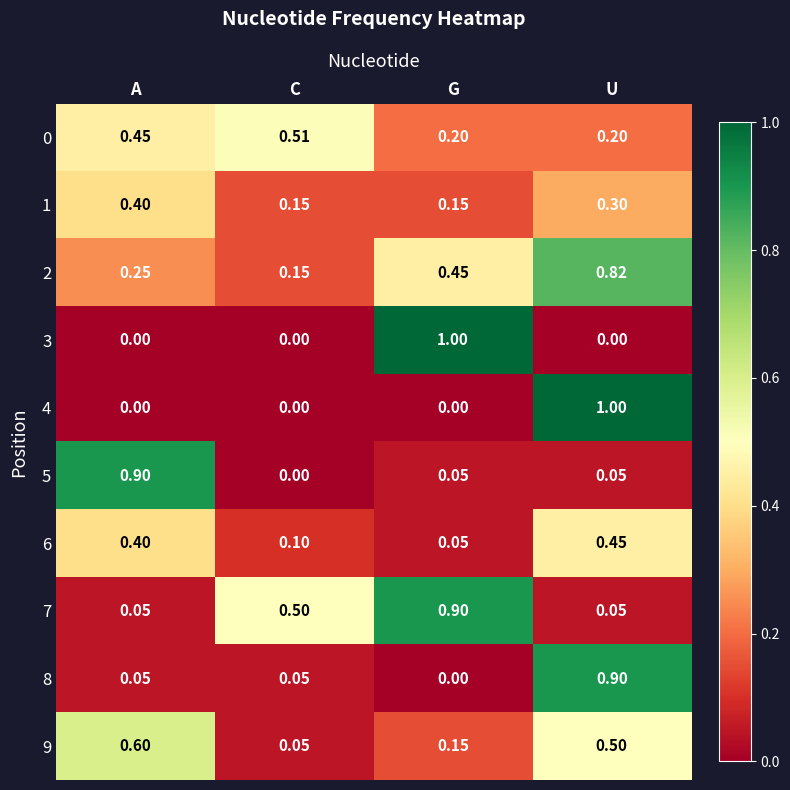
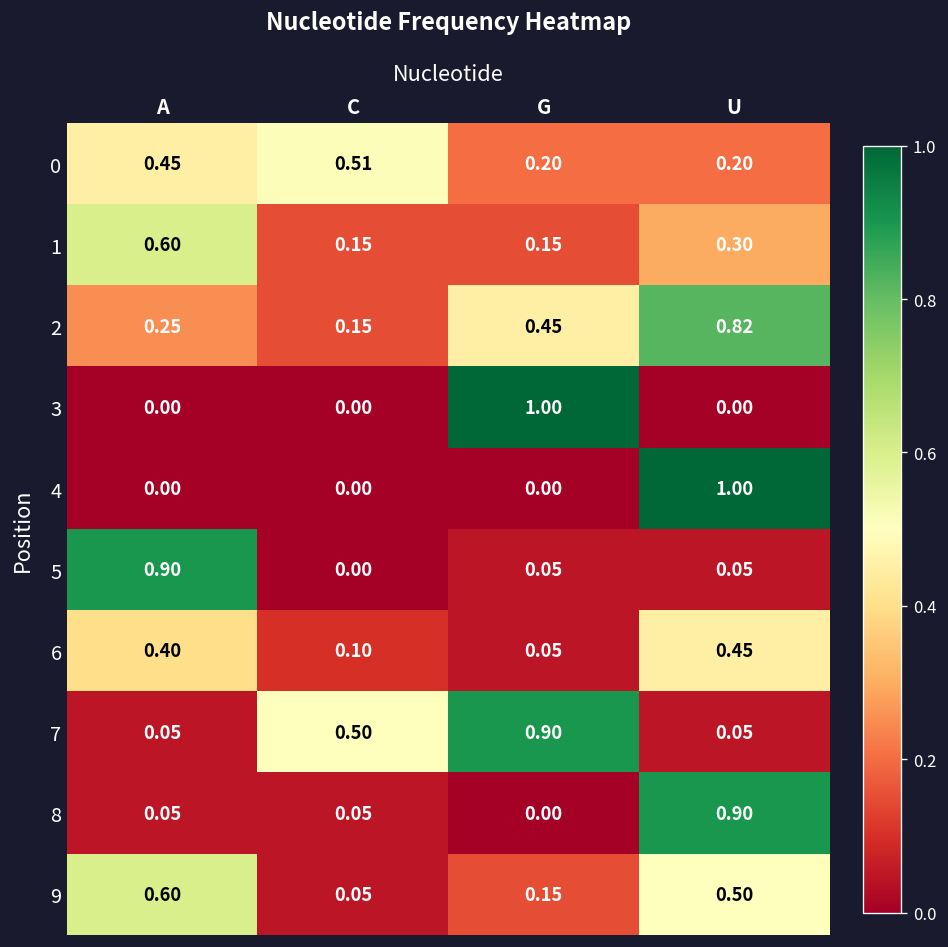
1, A: 0.40 -> 0.60
